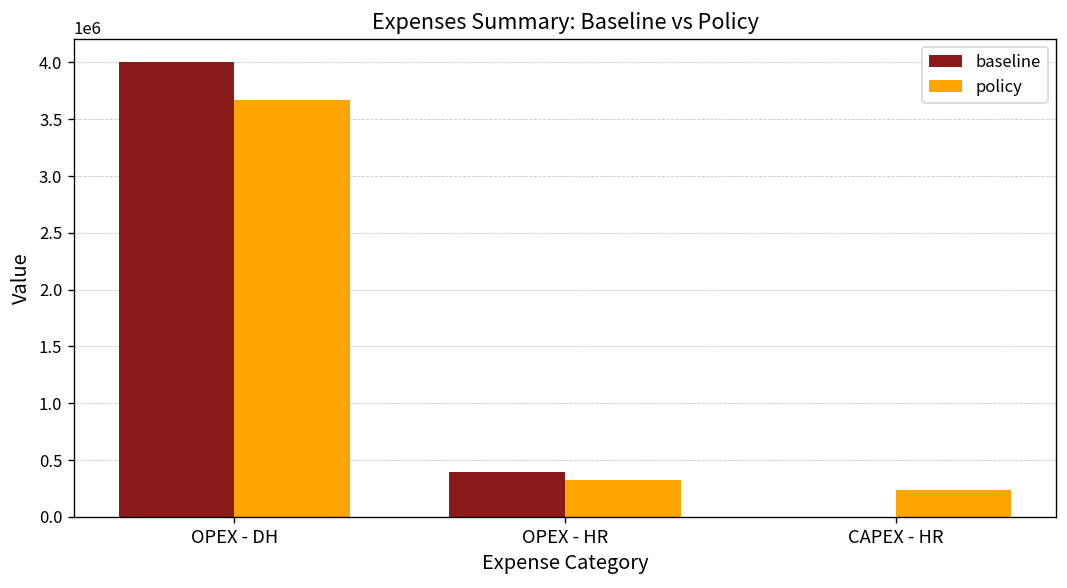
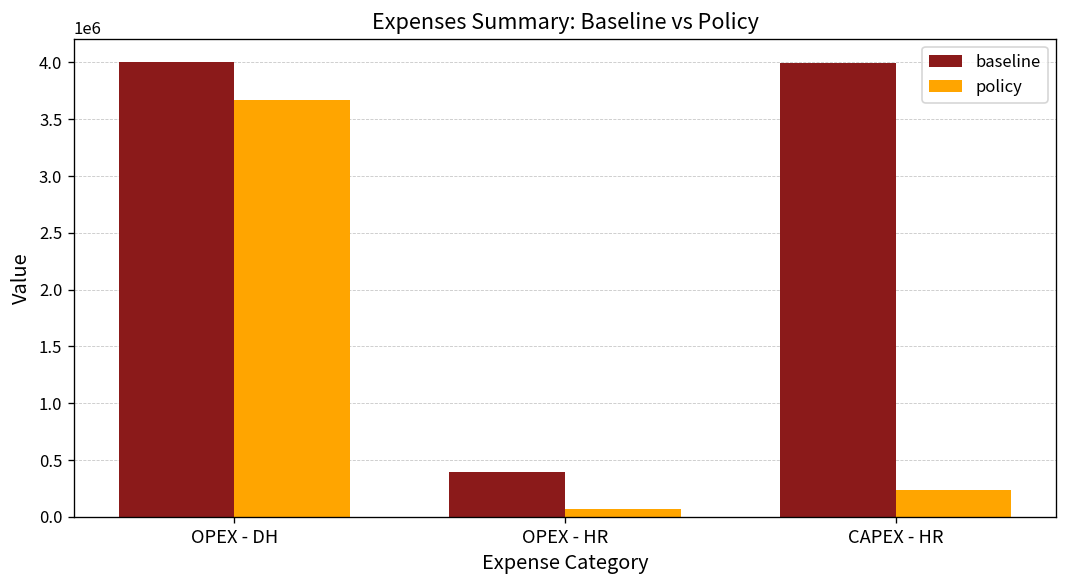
policy, OPEX - HR: 300000 -> 100000
baseline, CAPEX - HR: 0 -> 4000000
